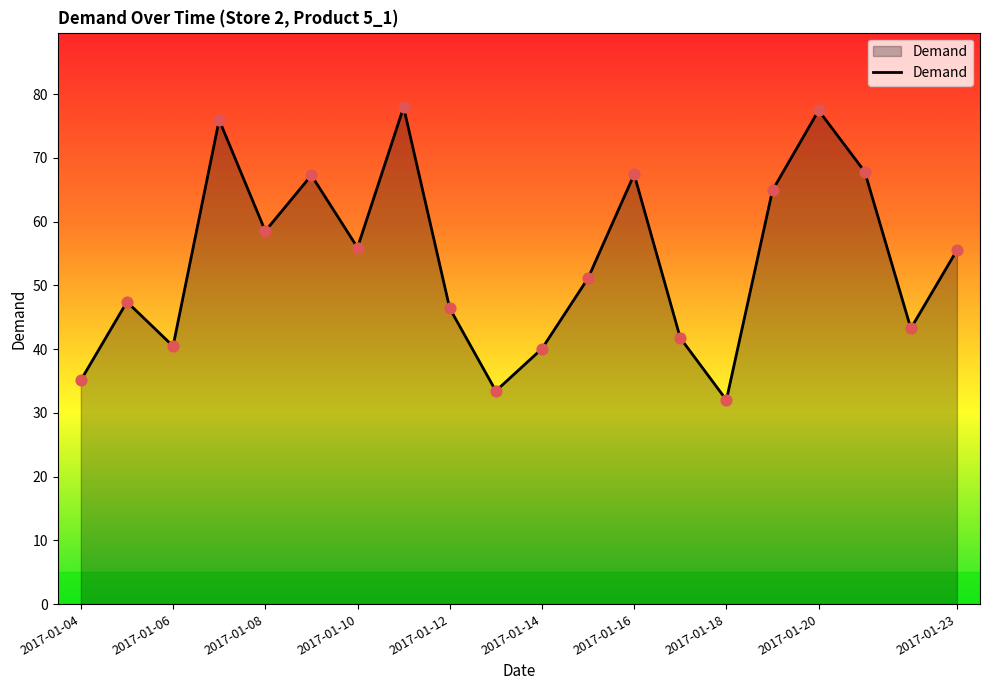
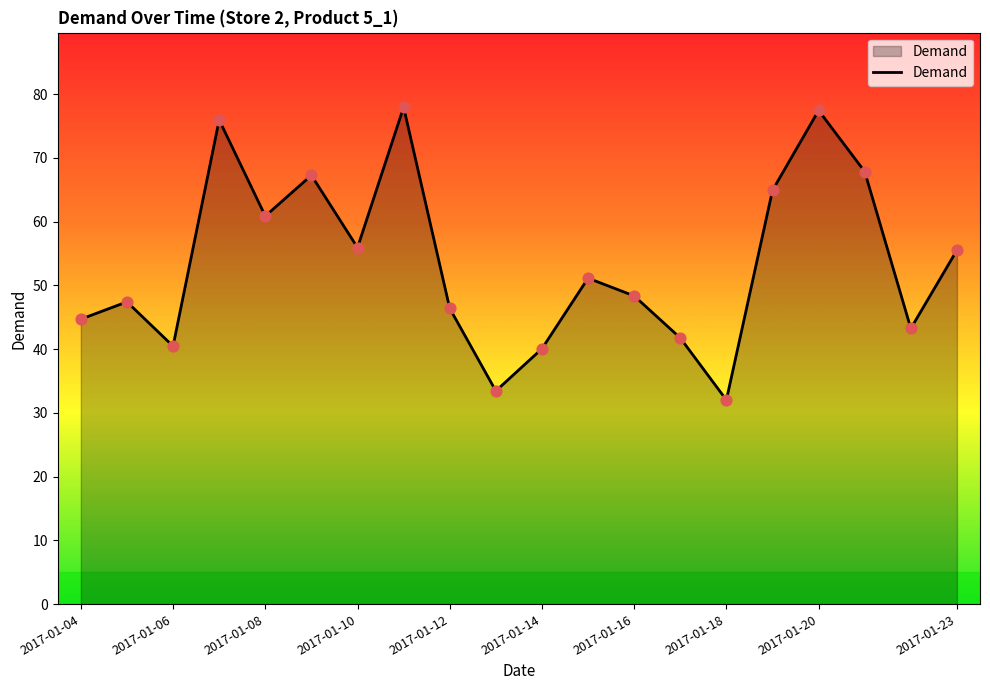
2017-01-04: 35 -> 45
2017-01-08: 59 -> 61
2017-01-16: 67 -> 48
